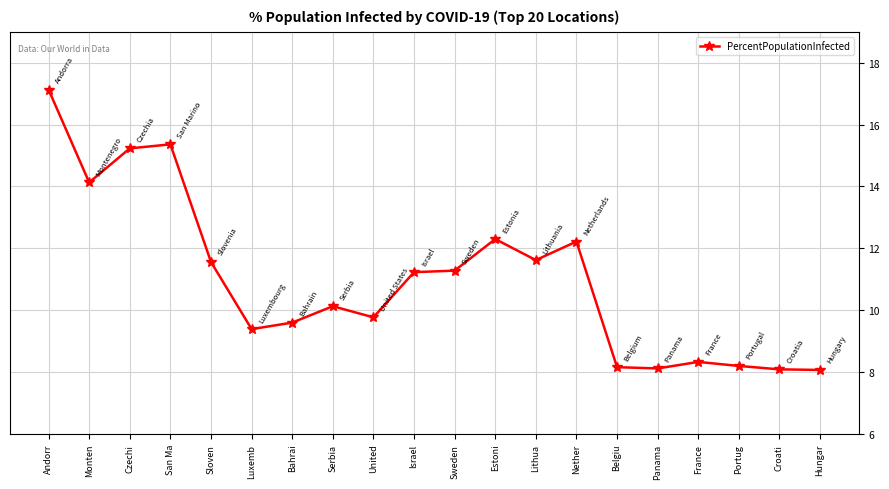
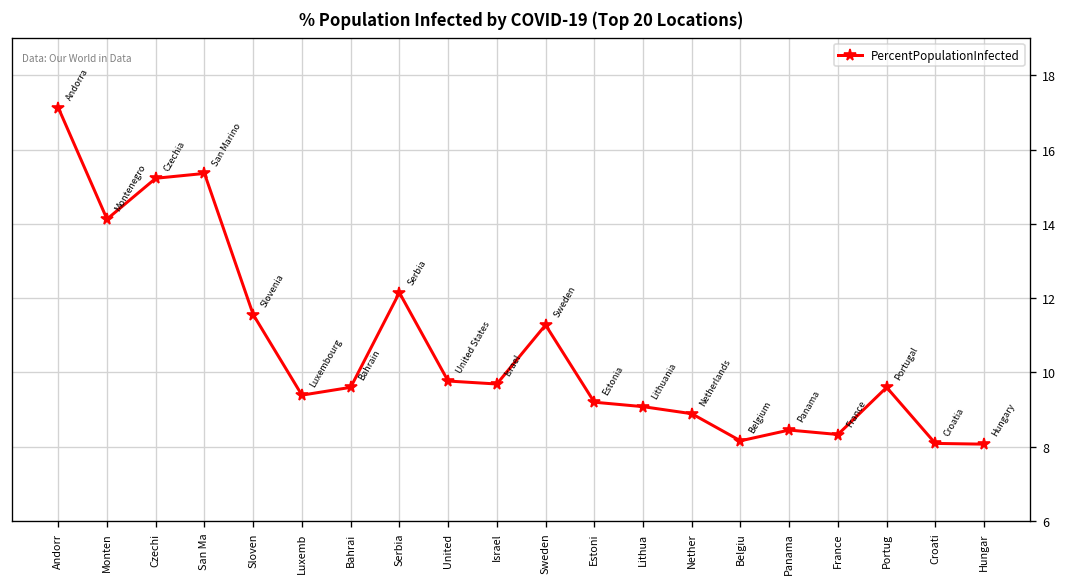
Serbia: 10.1 -> 12.2
Israel: 11.2 -> 9.7
Estoni: 12.3 -> 9.2
Lithua: 11.6 -> 9.1
Nether: 12.2 -> 8.9
Panama: 8.1 -> 8.5
Portug: 8.2 -> 9.6
